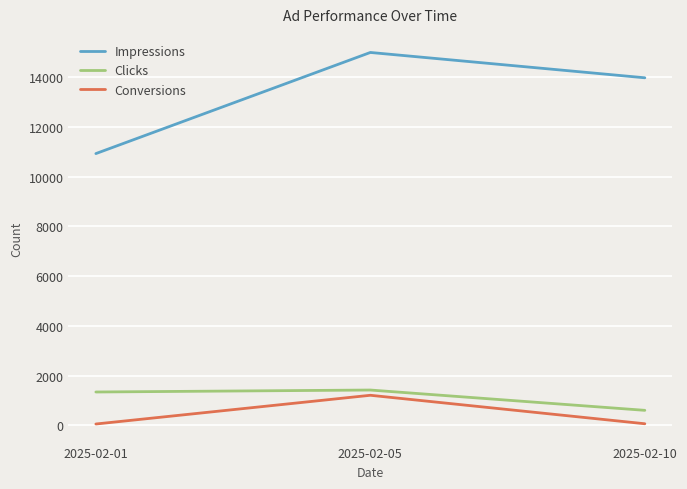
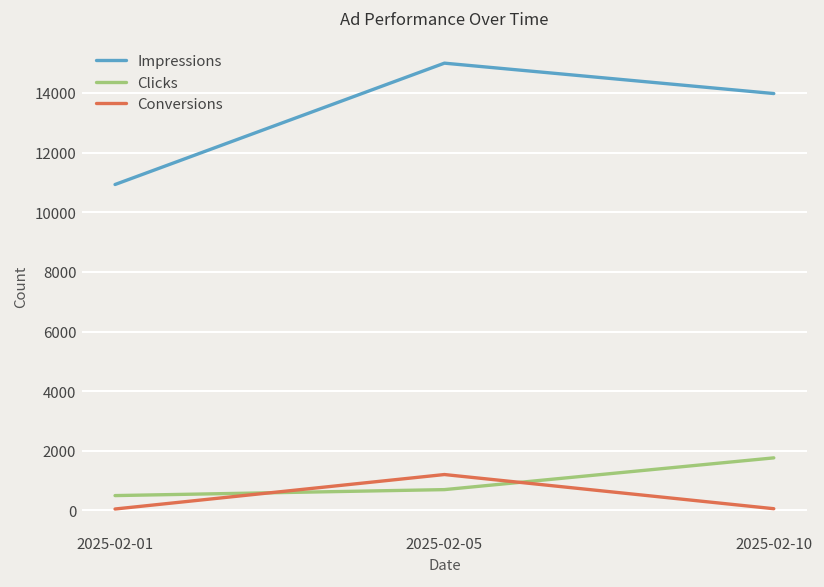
Clicks, 2025-02-01: 1300 -> 500
Clicks, 2025-02-05: 1400 -> 700
Clicks, 2025-02-10: 600 -> 1800
